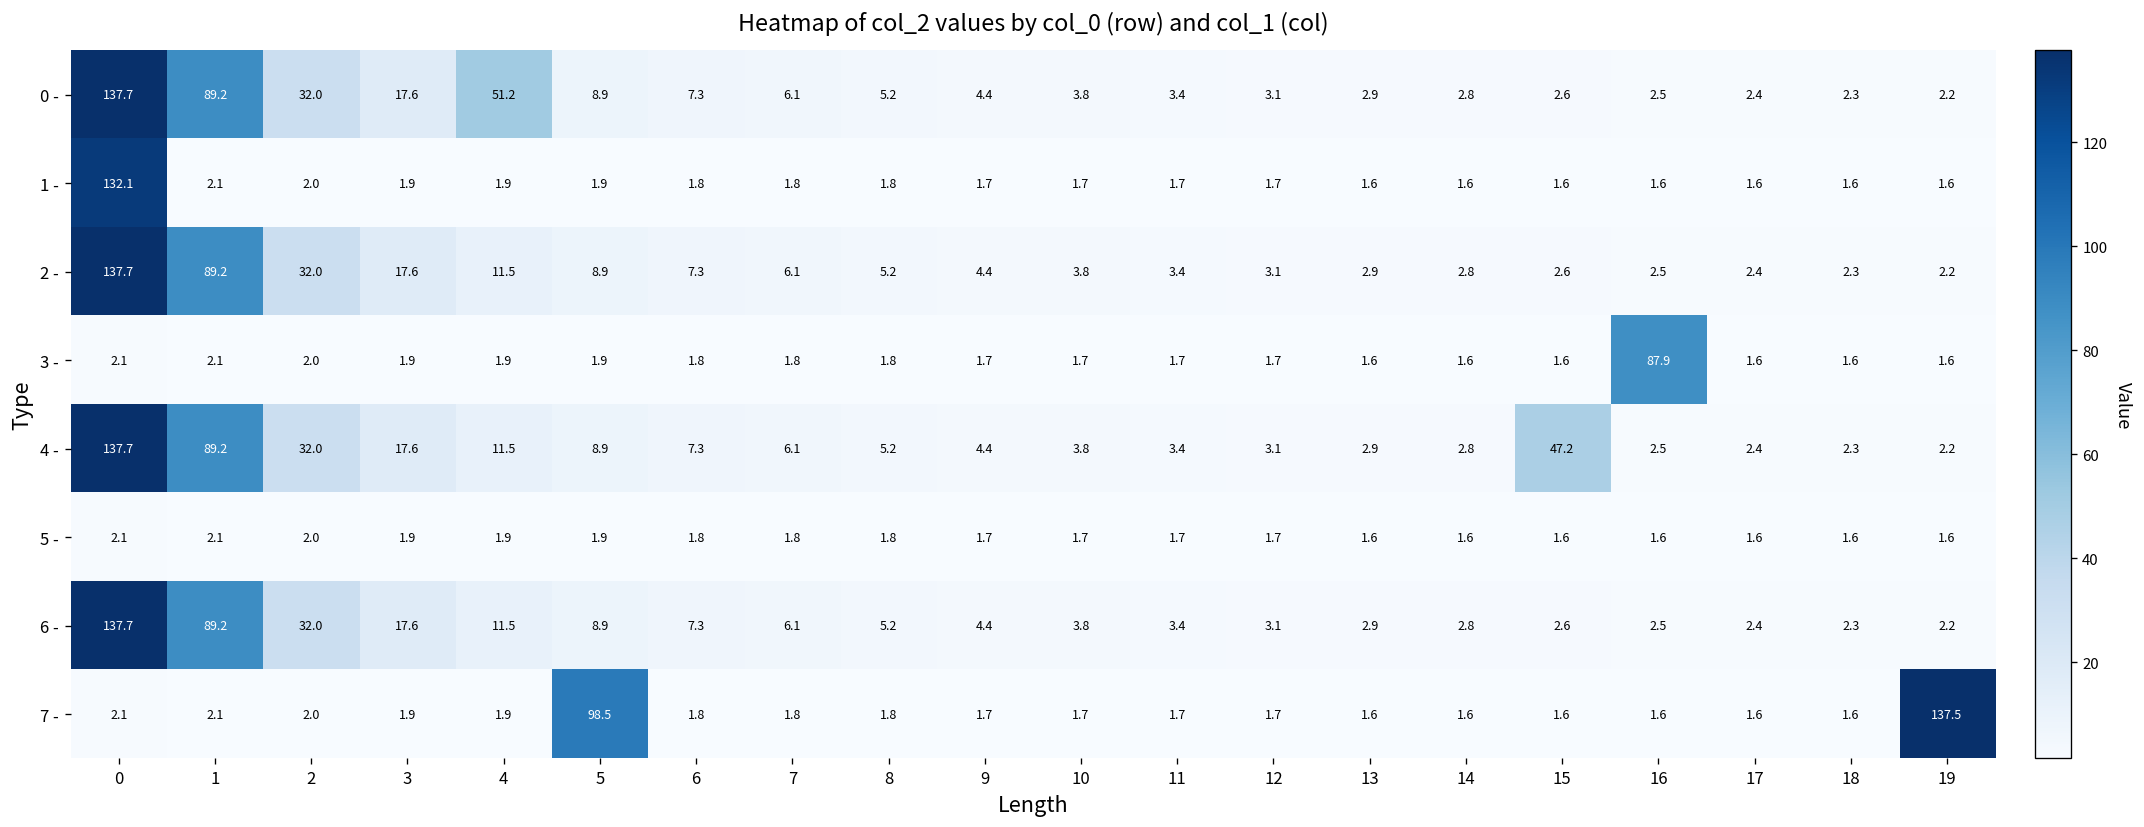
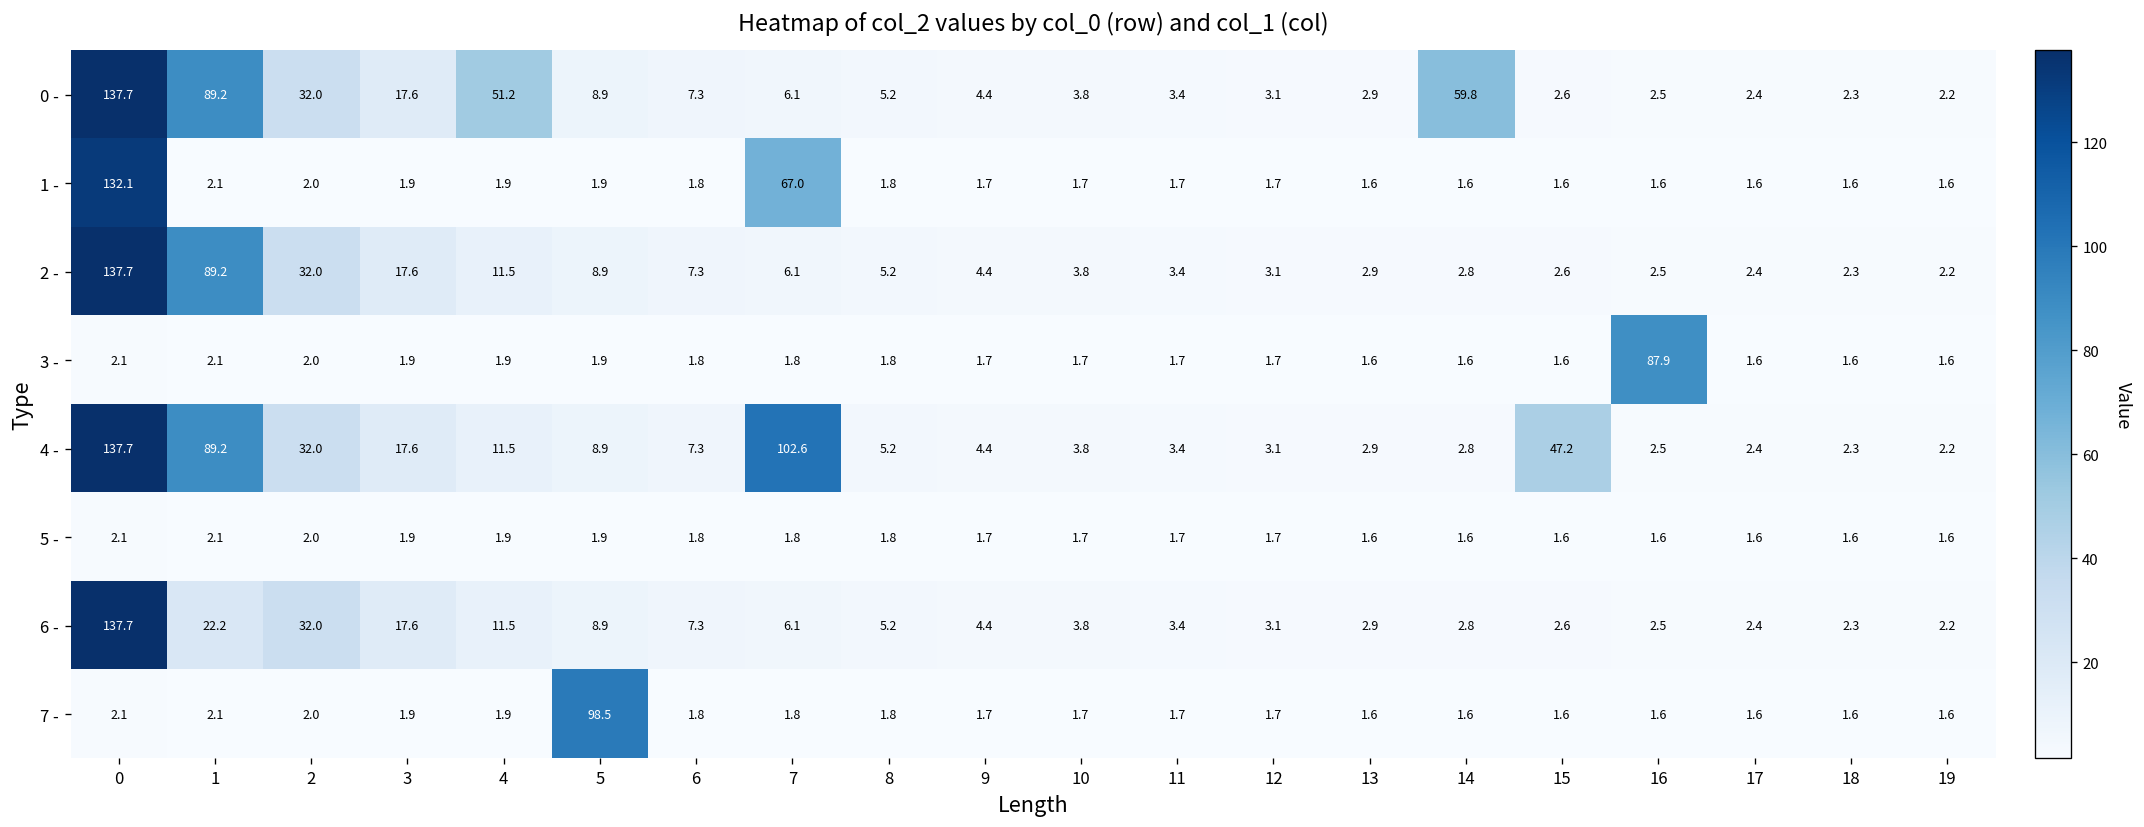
0 -, 14: 2.8 -> 59.8
1 -, 7: 1.8 -> 67.0
4 -, 7: 6.1 -> 102.6
6 -, 1: 89.2 -> 22.2
7 -, 19: 137.5 -> 1.6
